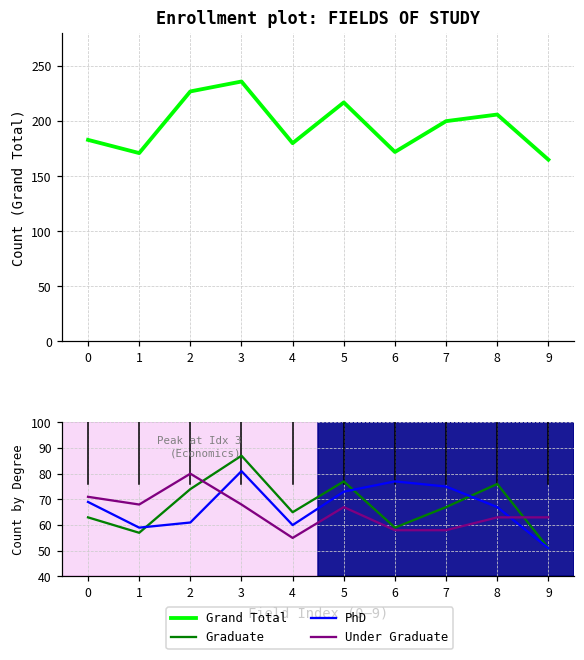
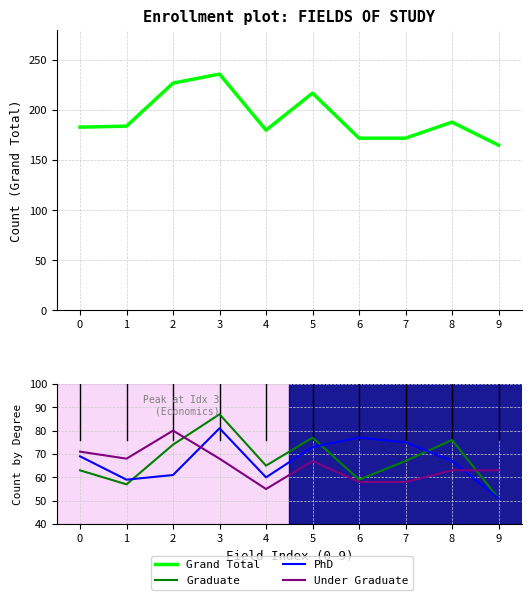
Enrollment plot: FIELDS OF STUDY, 1: 171 -> 184
Enrollment plot: FIELDS OF STUDY, 7: 200 -> 172
Enrollment plot: FIELDS OF STUDY, 8: 206 -> 188
